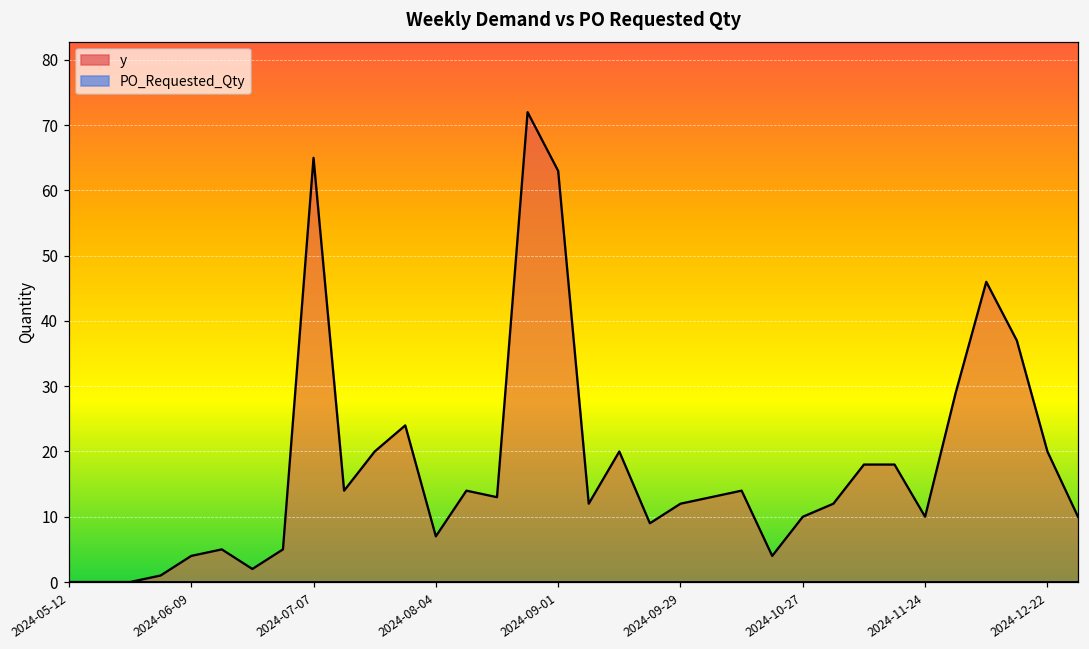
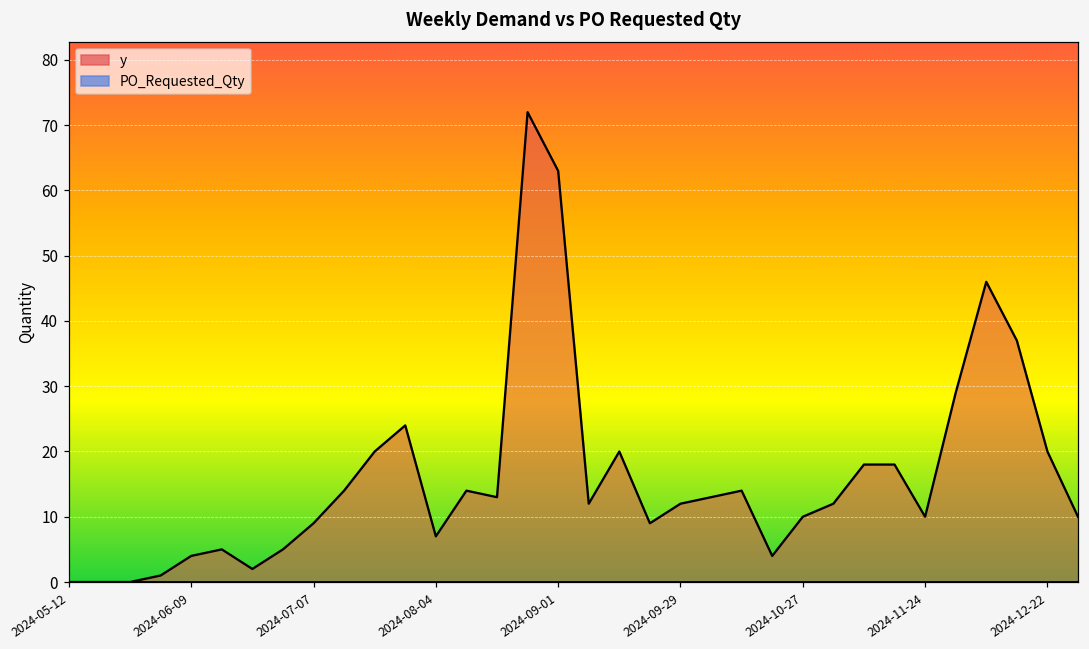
y, 2024-07-07: 65 -> 9
